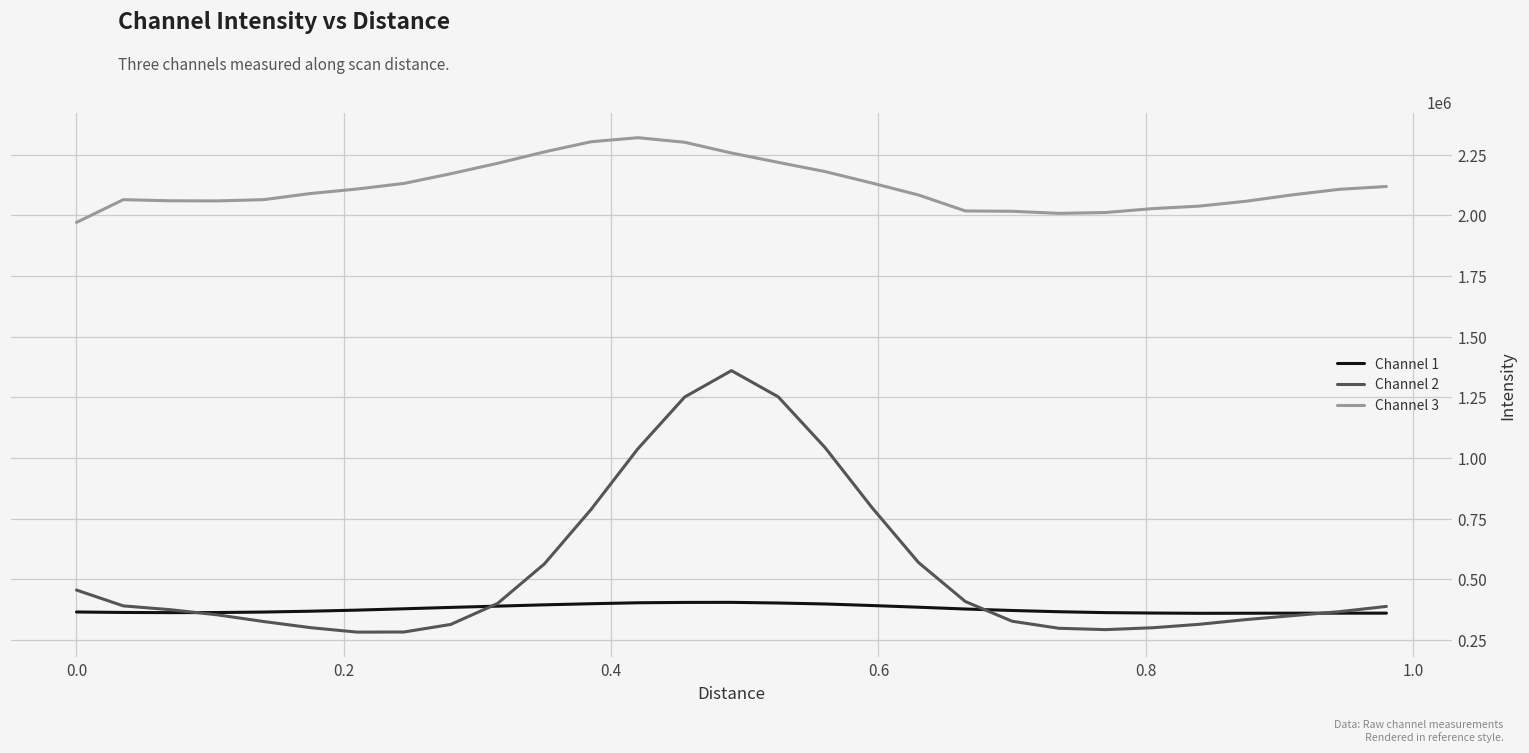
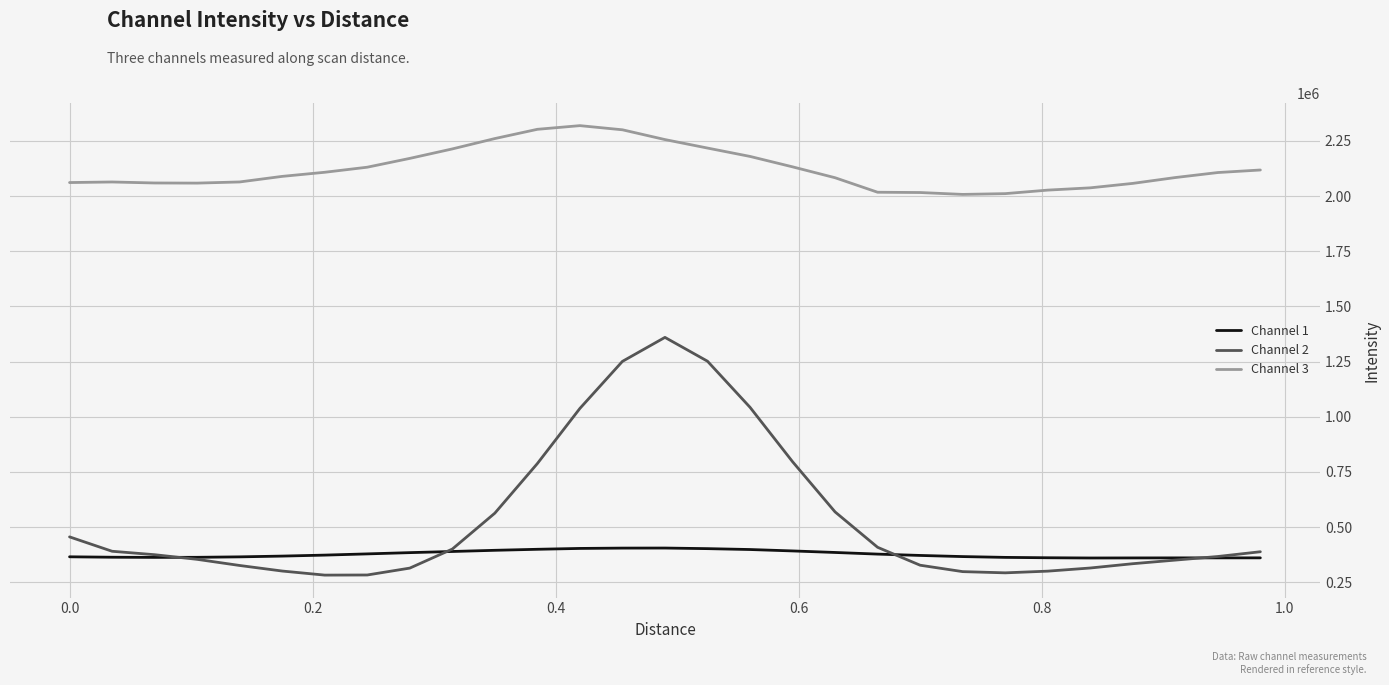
Channel 3, 0.0: 1970000 -> 2060000
